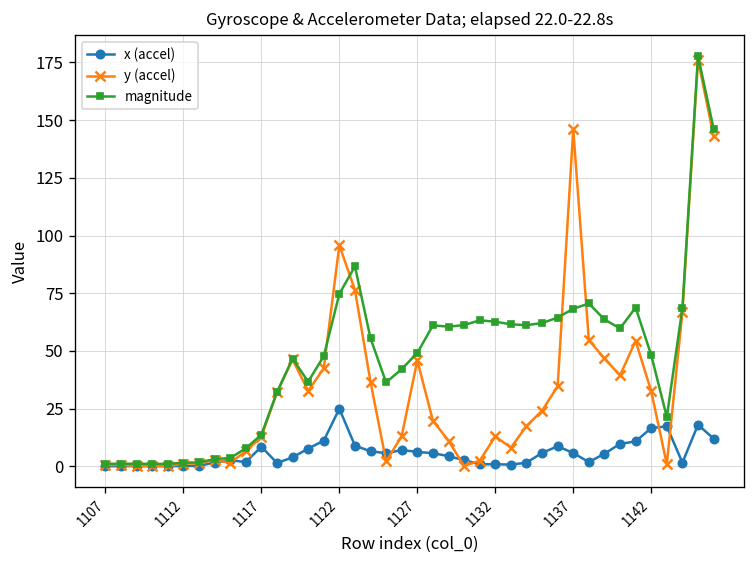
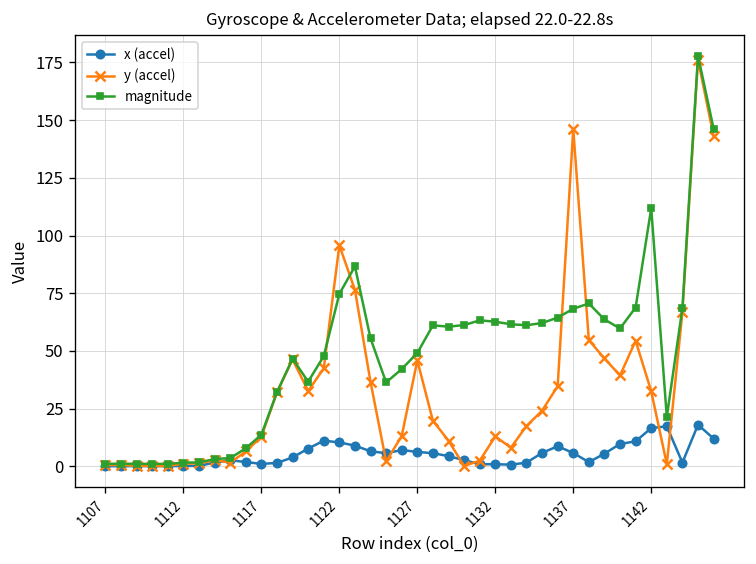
x (accel), 1117: 8 -> 1
x (accel), 1122: 25 -> 10
magnitude, 1142: 48 -> 112
